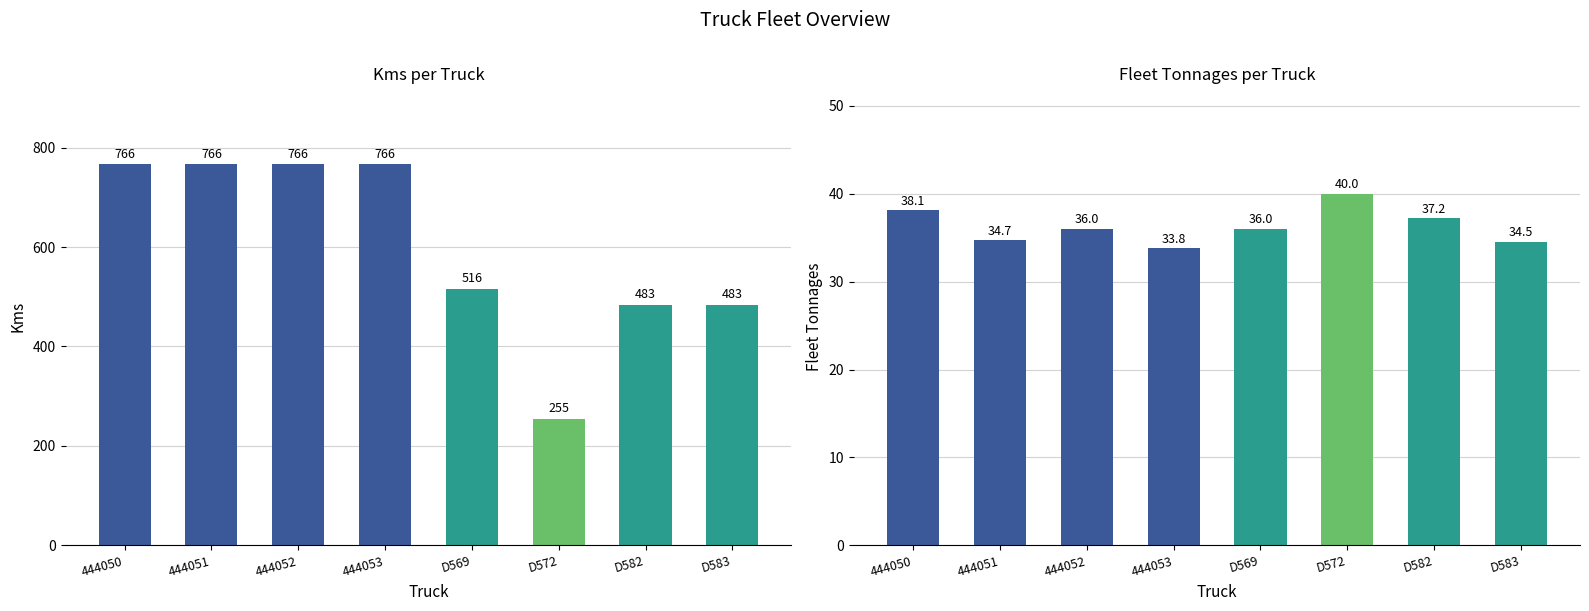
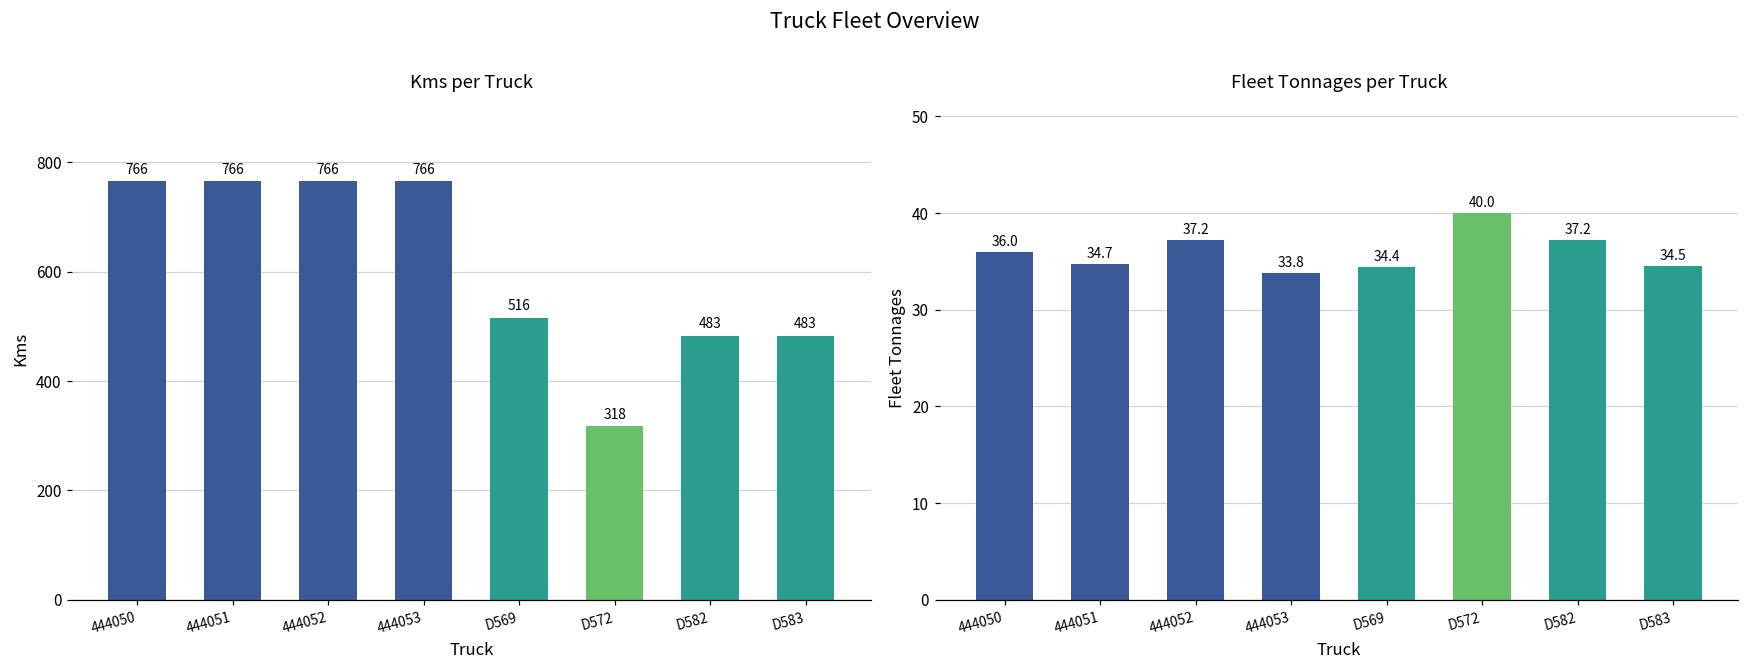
Kms per Truck, D572: 255 -> 318
Fleet Tonnages per Truck, 444050: 38.1 -> 36.0
Fleet Tonnages per Truck, 444052: 36.0 -> 37.2
Fleet Tonnages per Truck, D569: 36.0 -> 34.4
